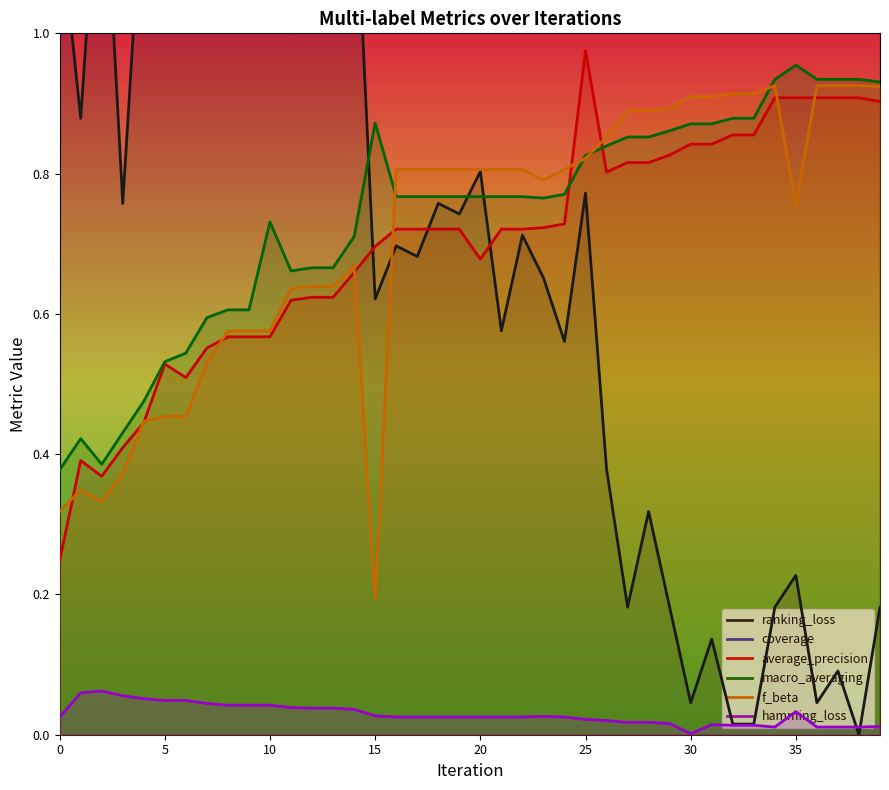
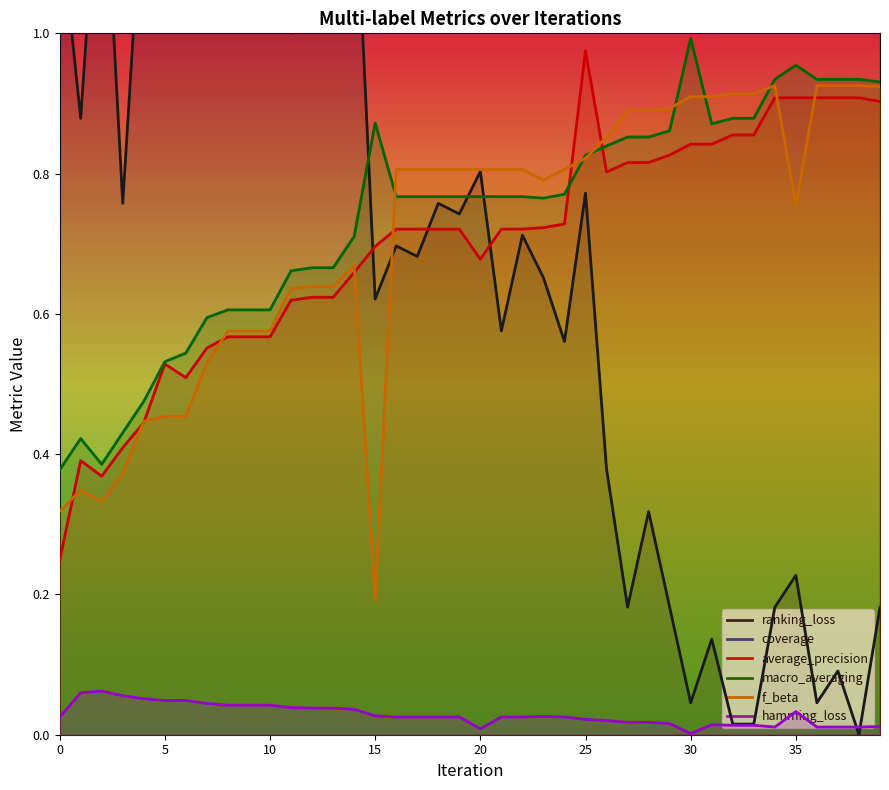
macro_averaging, 10: 0.73 -> 0.61
hamming_loss, 20: 0.03 -> 0.01
macro_averaging, 30: 0.87 -> 0.99
